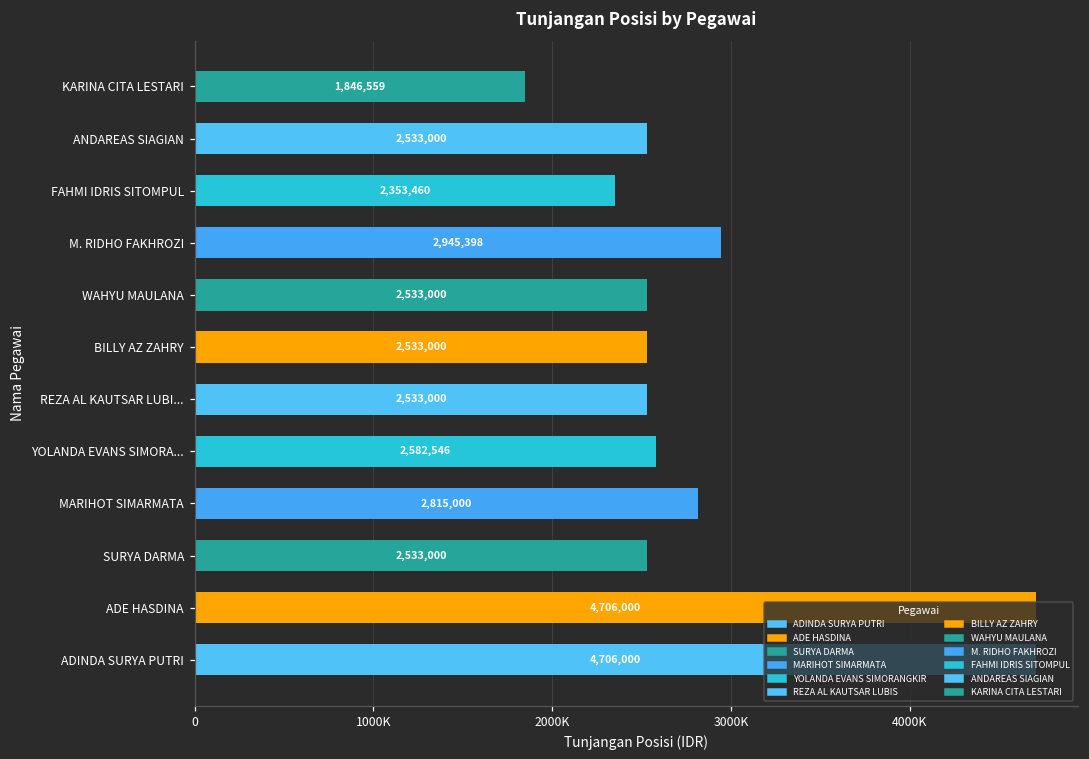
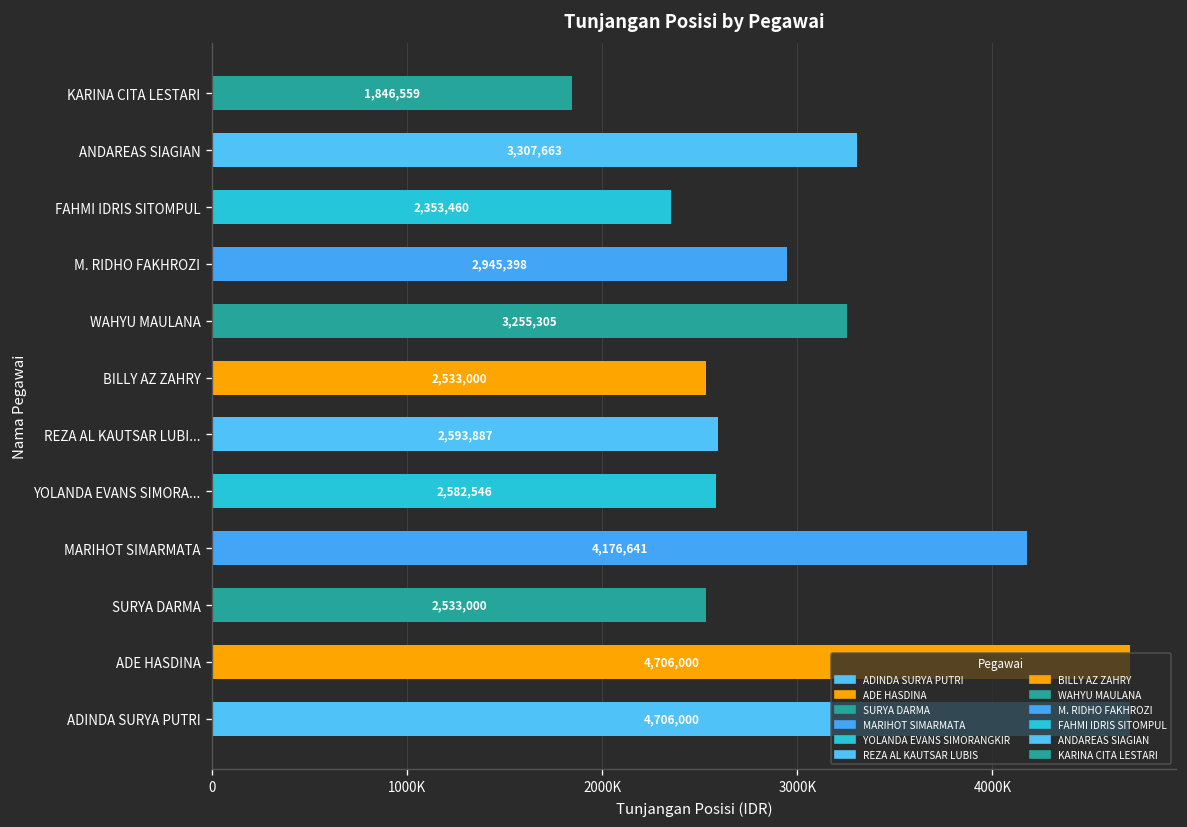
ANDAREAS SIAGIAN: 2,533,000 -> 3,307,663
WAHYU MAULANA: 2,533,000 -> 3,255,305
REZA AL KAUTSAR LUBI...: 2,533,000 -> 2,593,887
MARIHOT SIMARMATA: 2,815,000 -> 4,176,641
